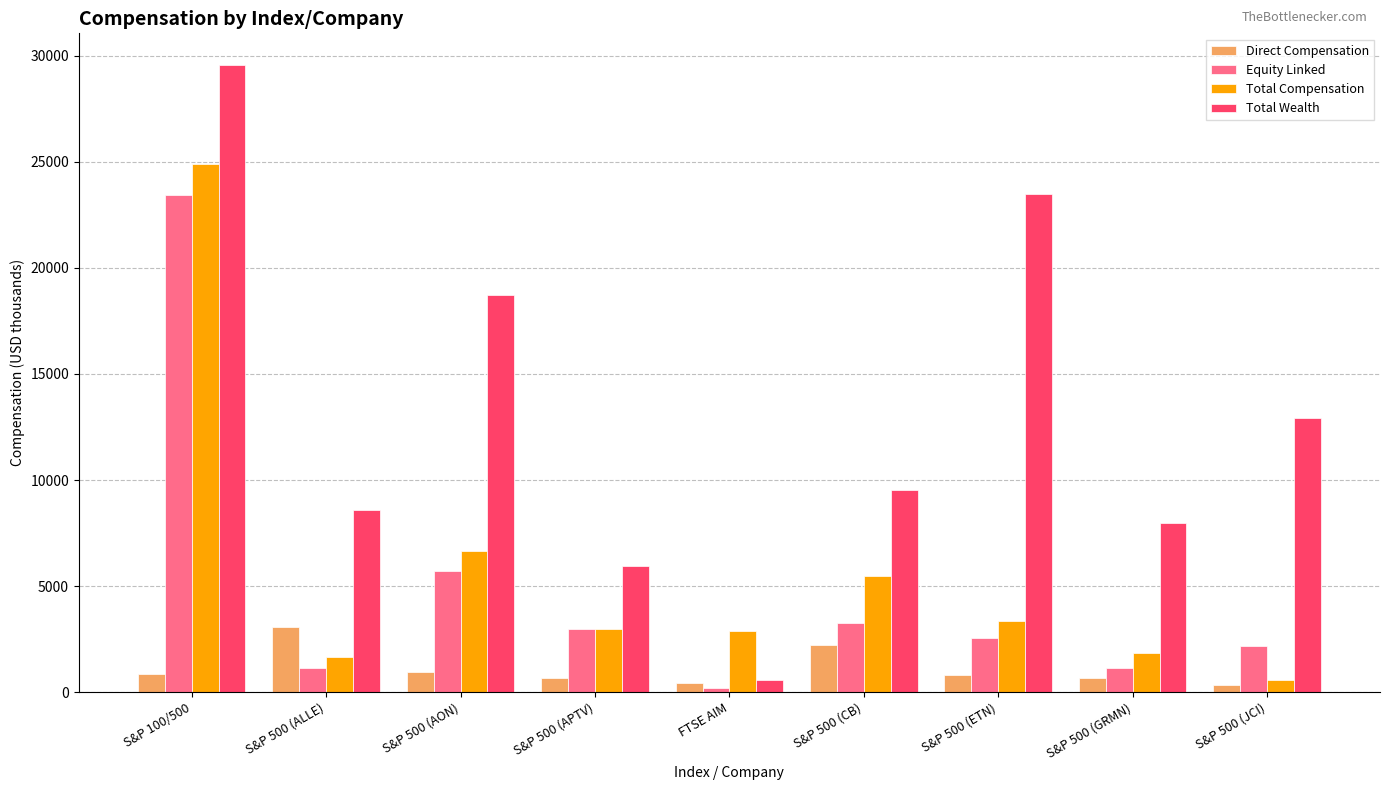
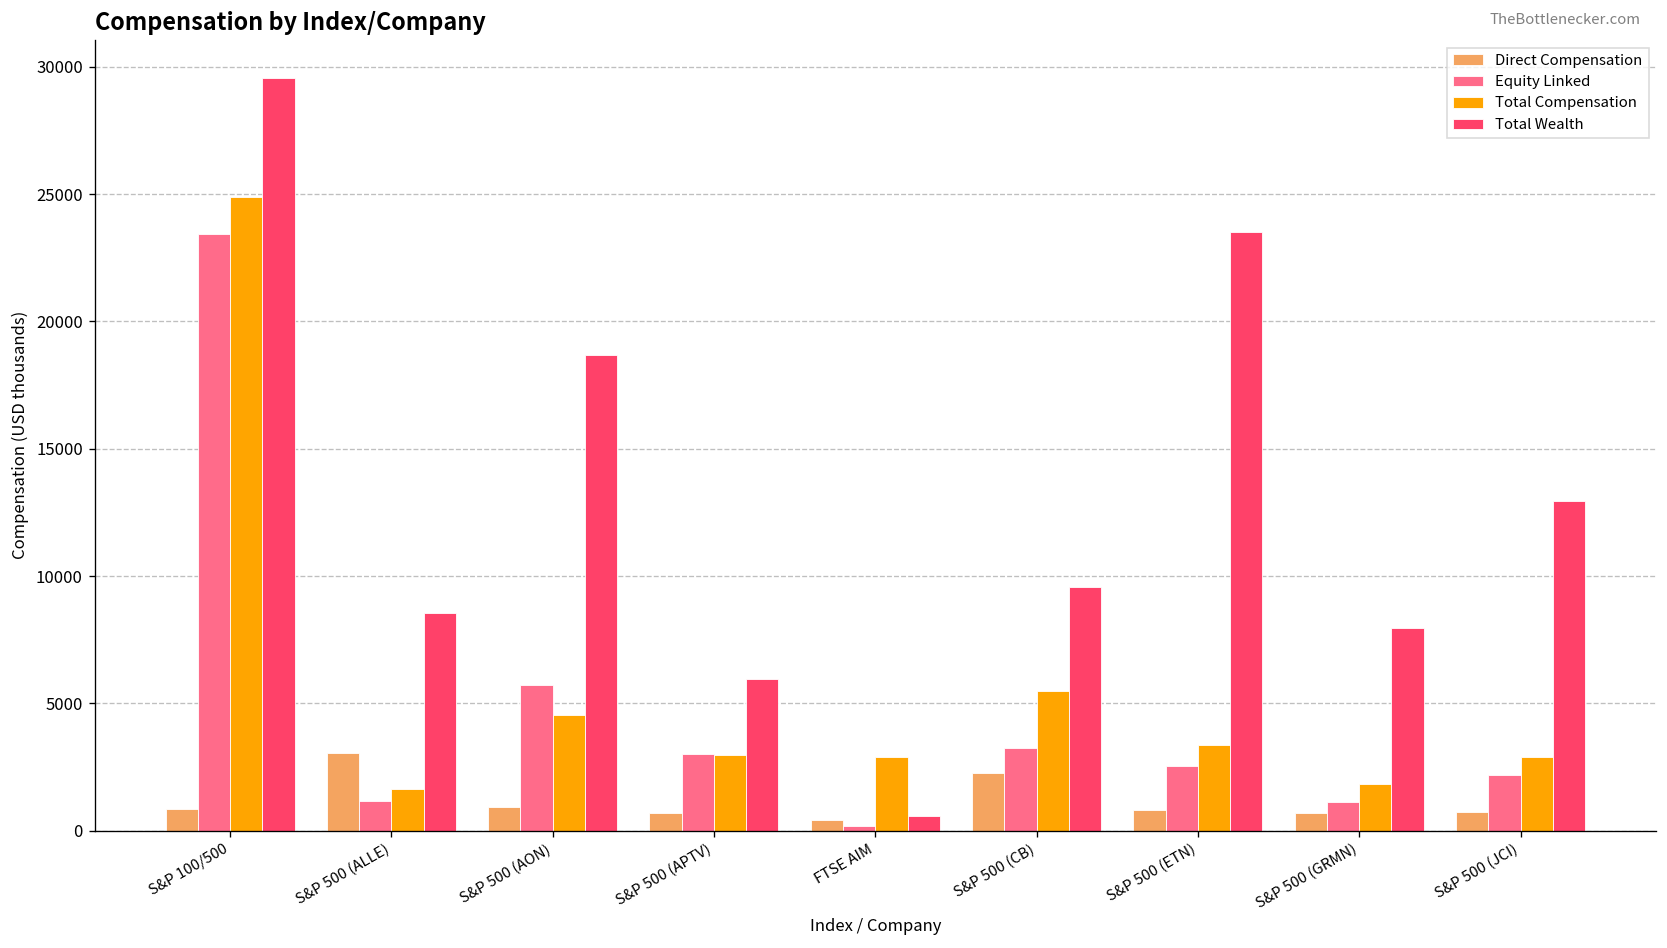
Total Compensation, S&P 500 (AON): 6700 -> 4500
Direct Compensation, S&P 500 (JCI): 300 -> 700
Total Compensation, S&P 500 (JCI): 600 -> 2900
